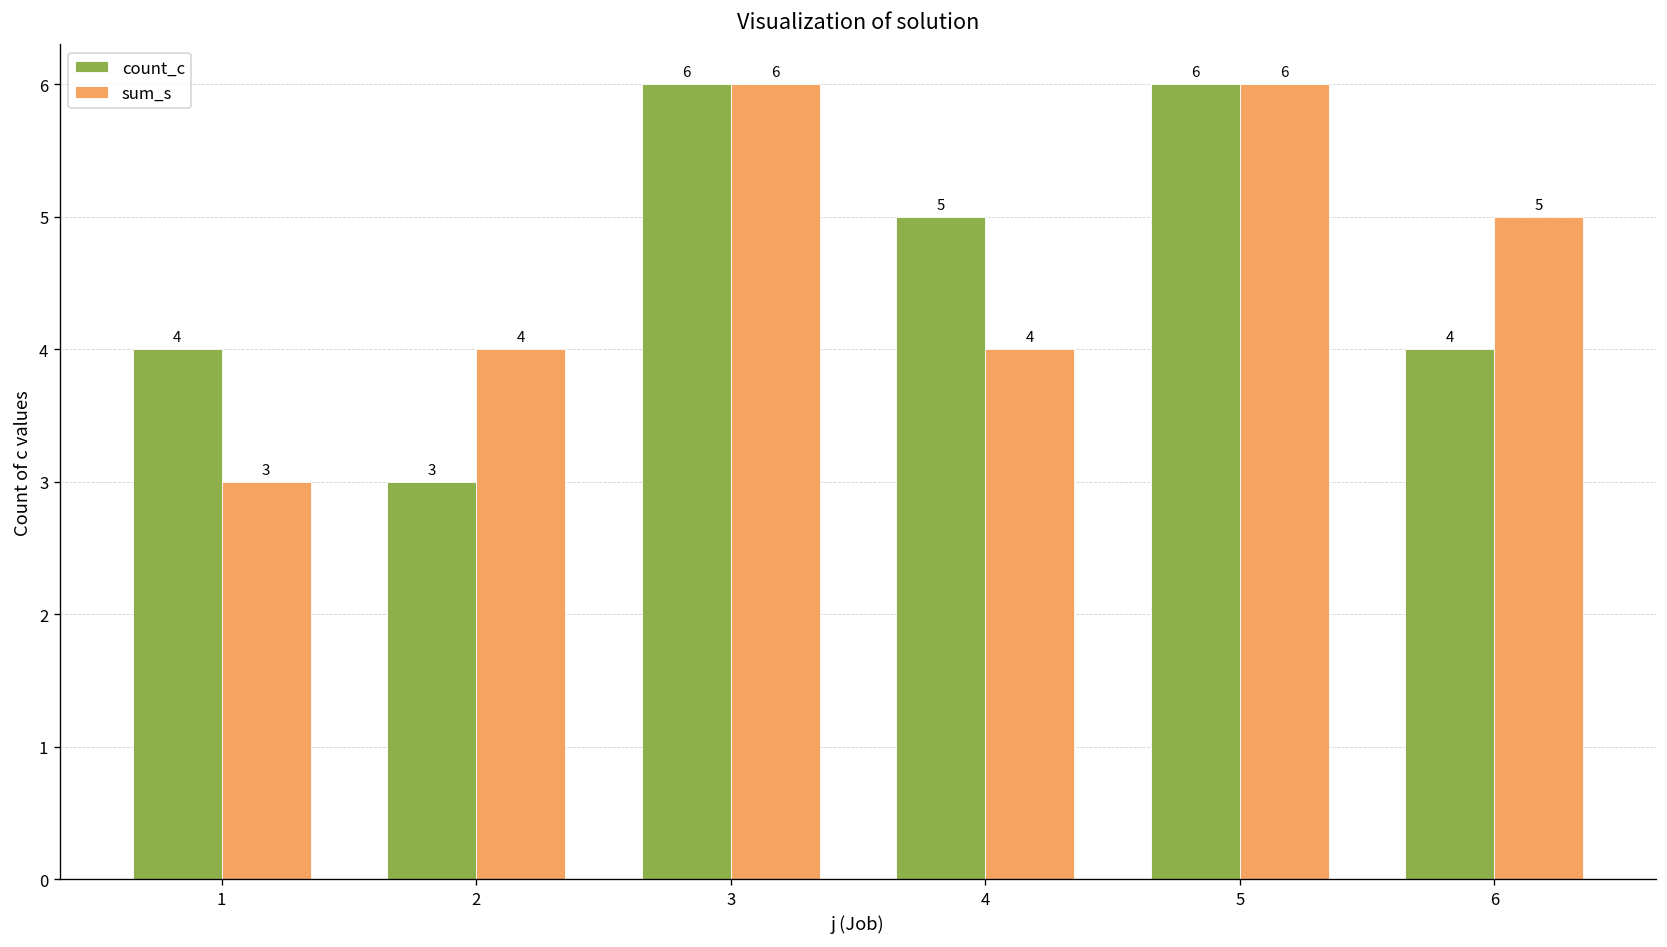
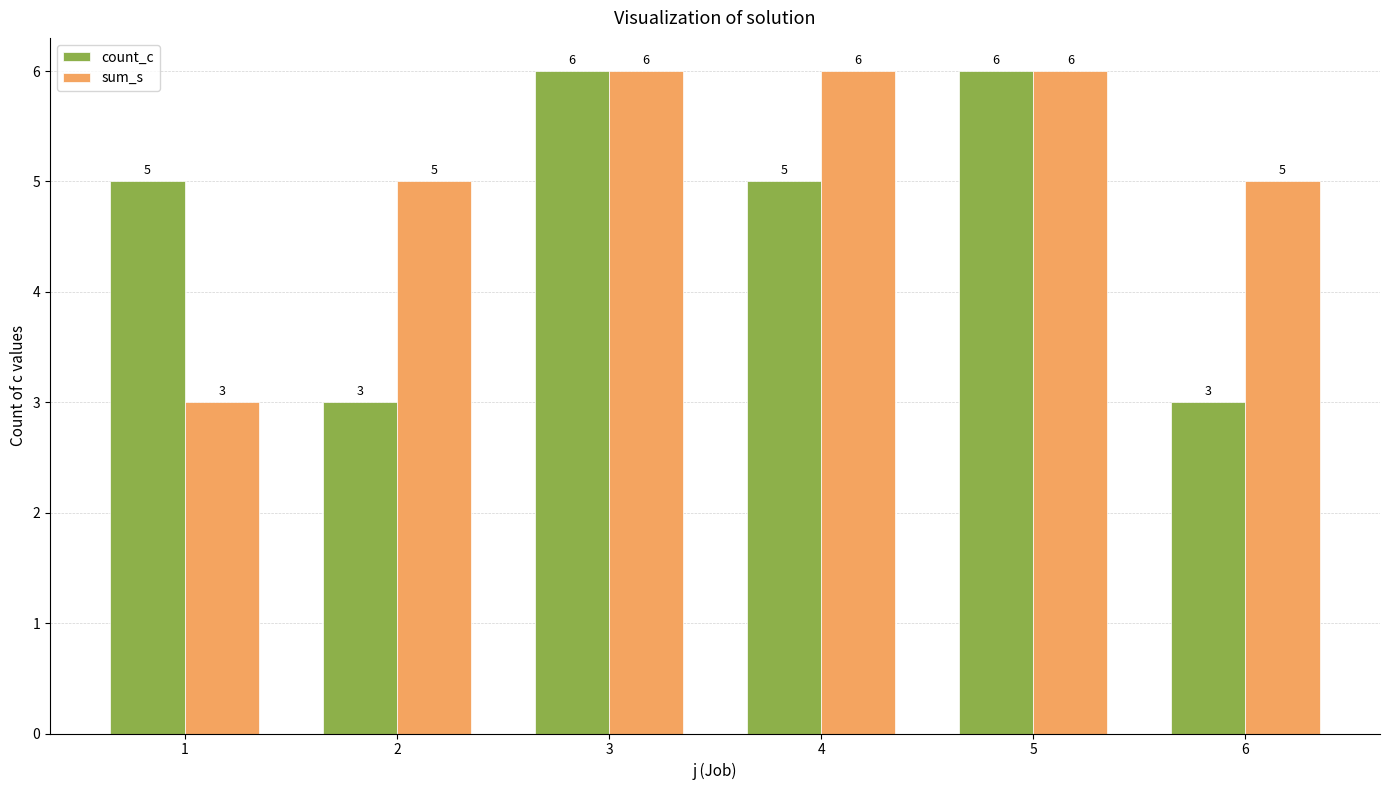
count_c, 1: 4 -> 5
sum_s, 2: 4 -> 5
sum_s, 4: 4 -> 6
count_c, 6: 4 -> 3
